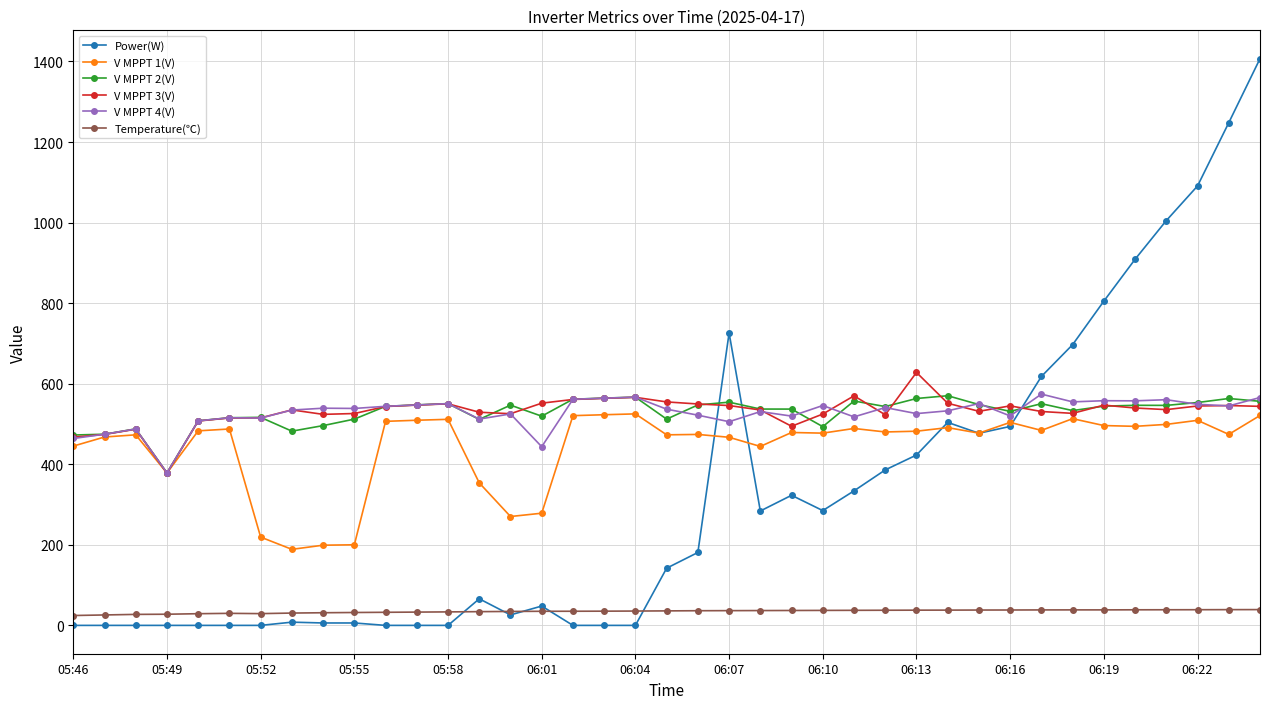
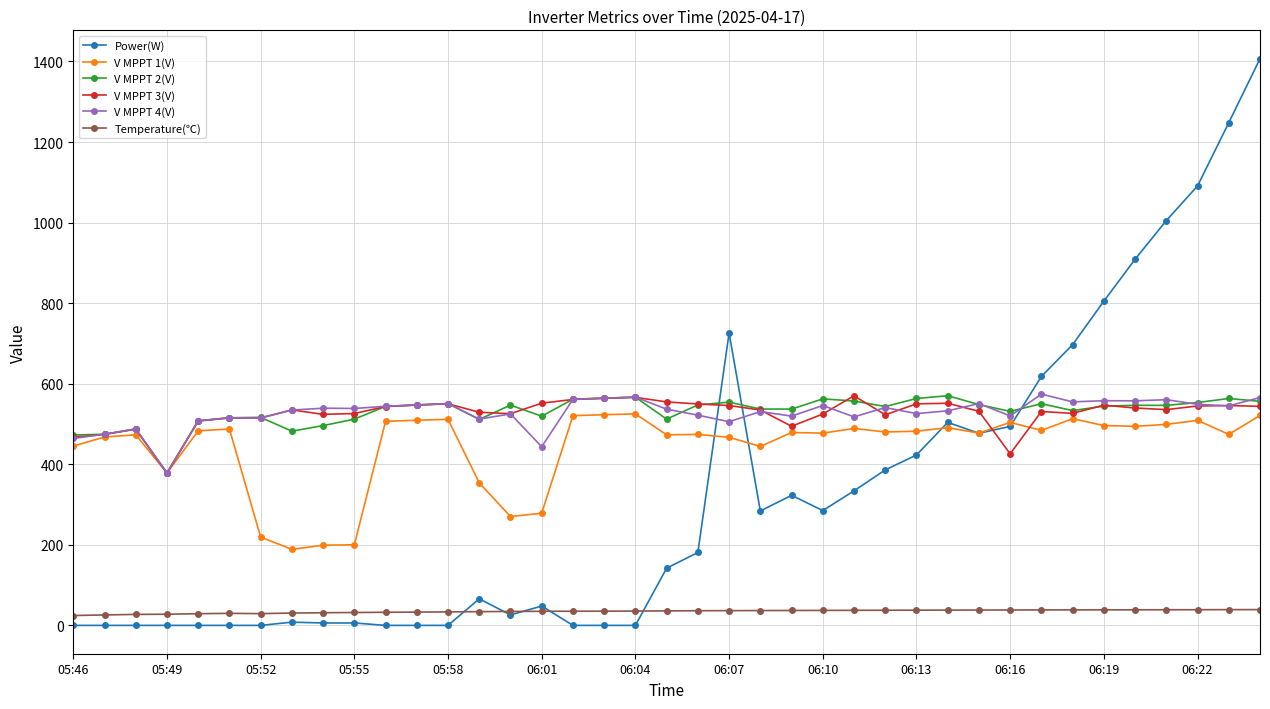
V MPPT 2(V), 06:10: 490 -> 560
V MPPT 3(V), 06:13: 630 -> 550
V MPPT 3(V), 06:16: 550 -> 430
